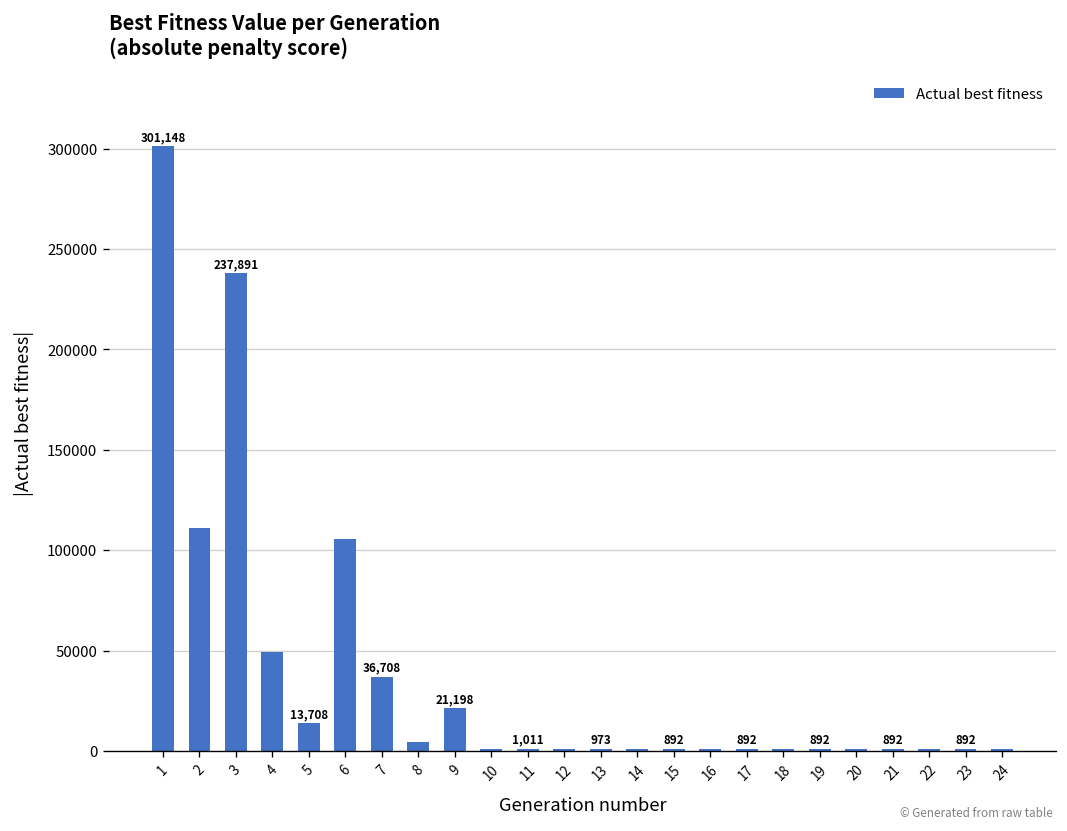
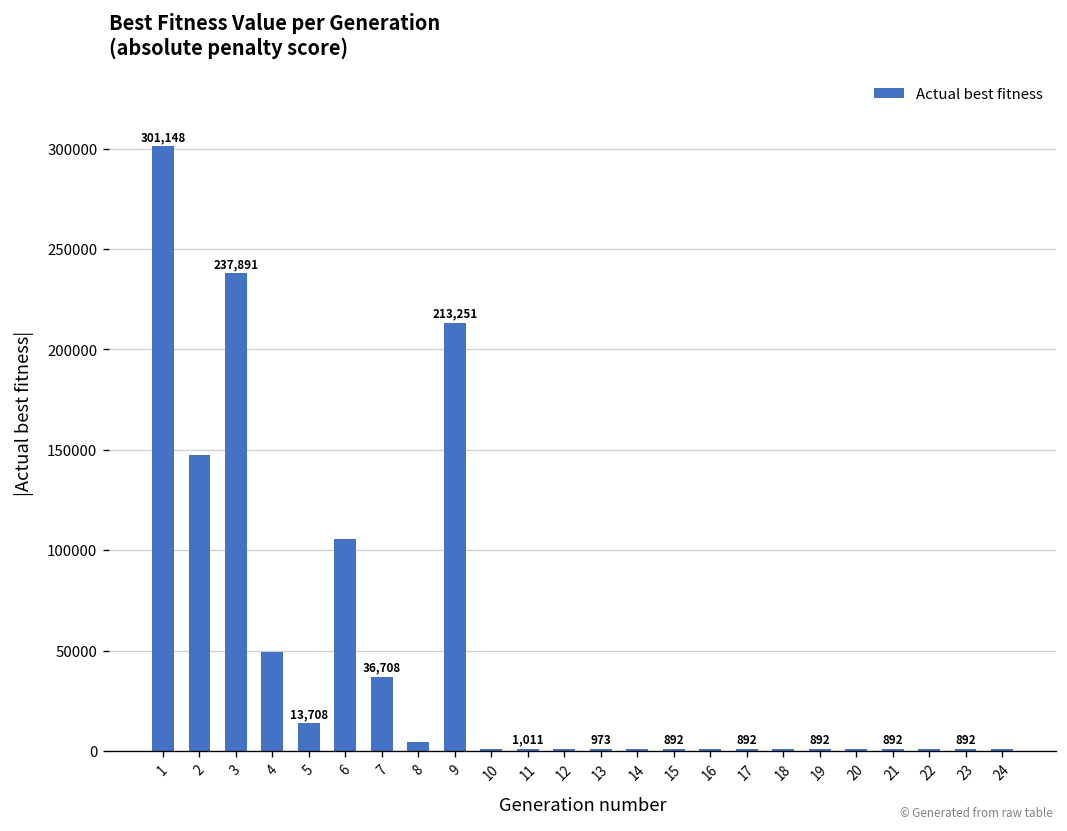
2: 111000 -> 148000
9: 21,198 -> 213,251
